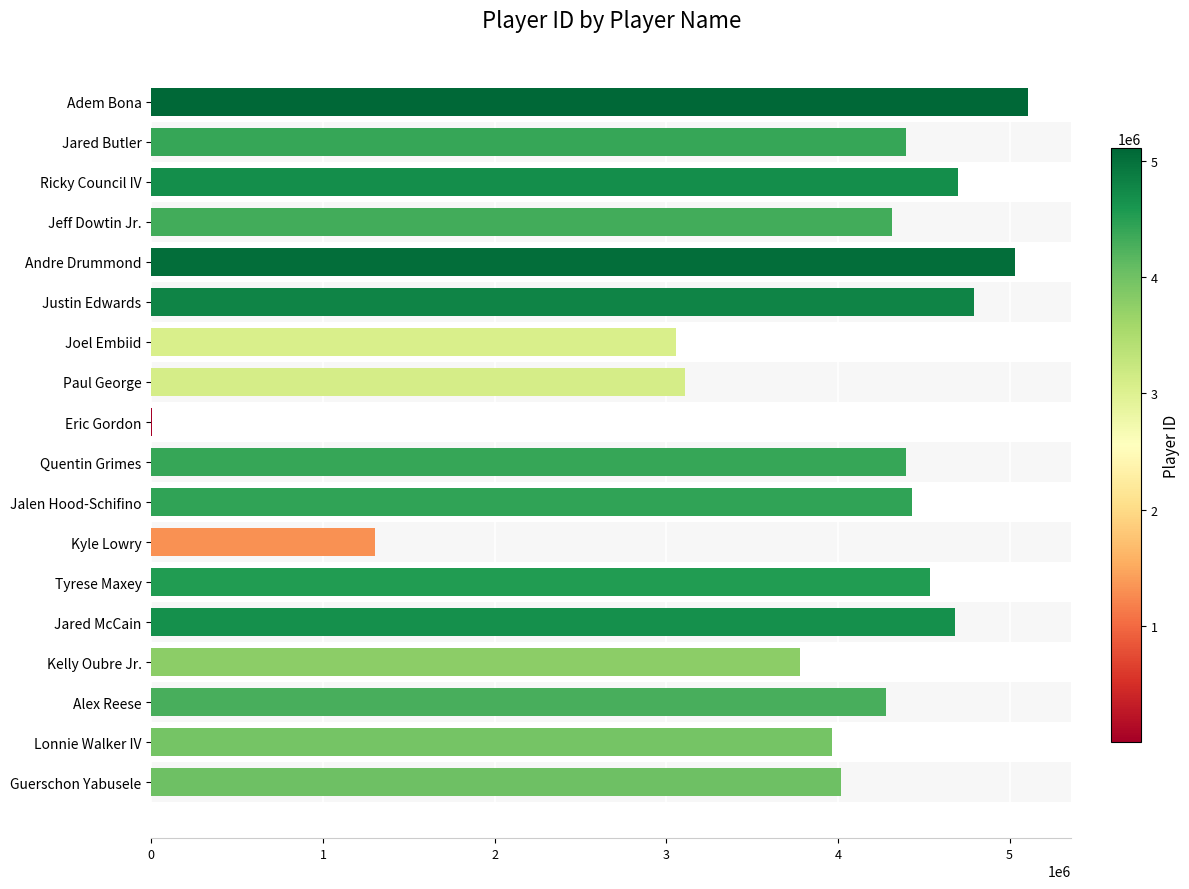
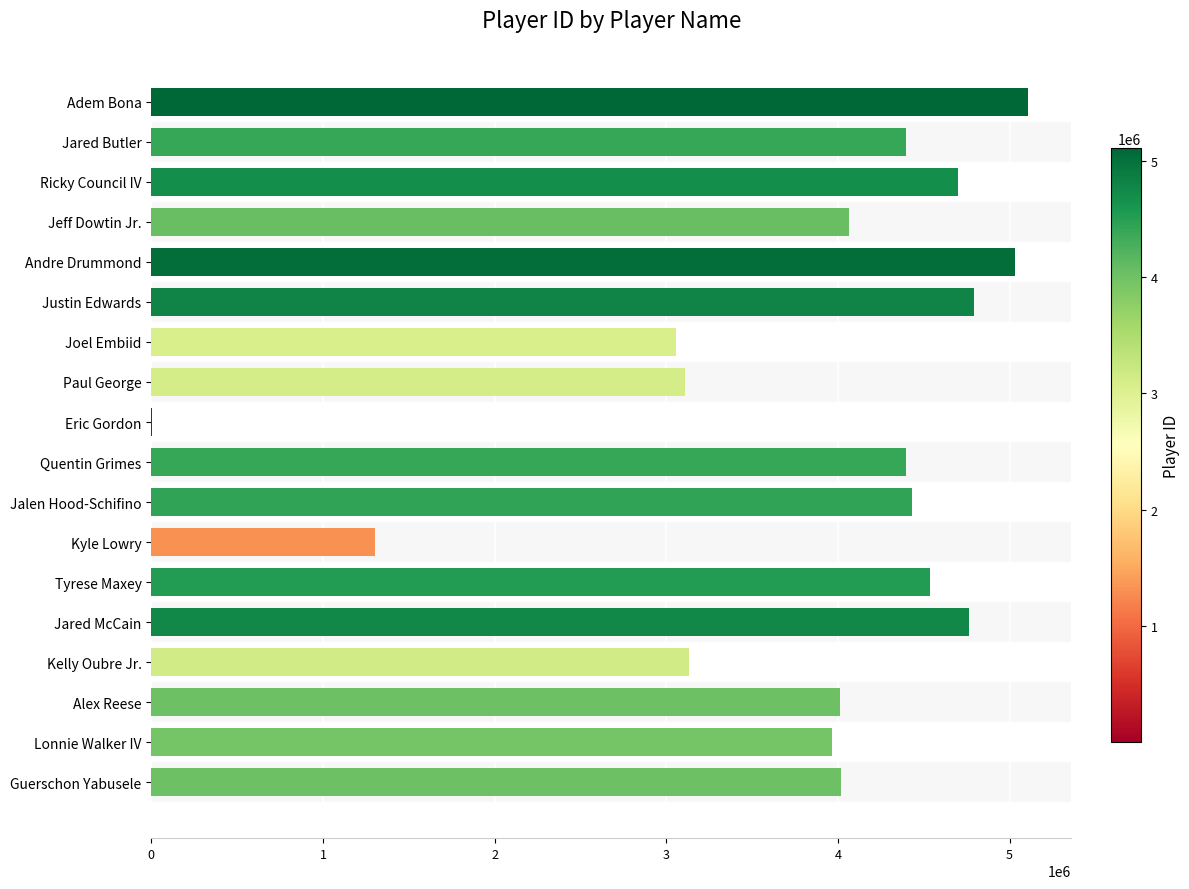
Jeff Dowtin Jr.: 4320000 -> 4070000
Jared McCain: 4680000 -> 4760000
Kelly Oubre Jr.: 3780000 -> 3130000
Alex Reese: 4280000 -> 4010000
